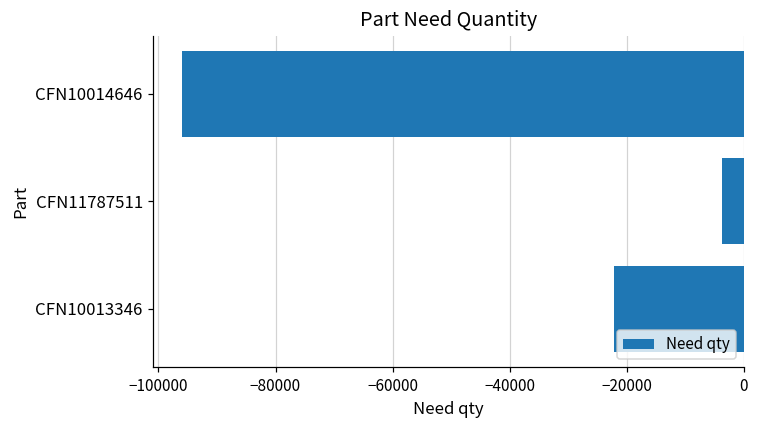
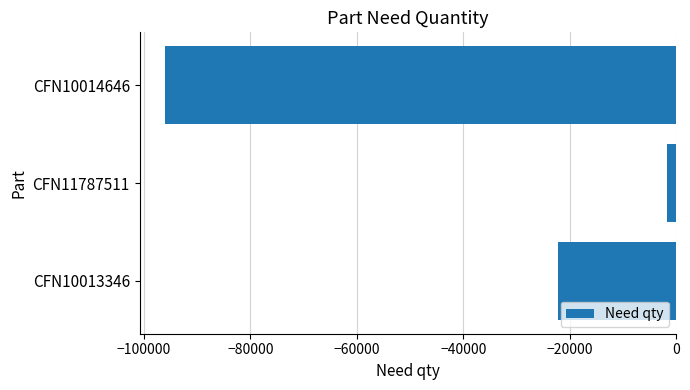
CFN11787511: -4000 -> -2000
